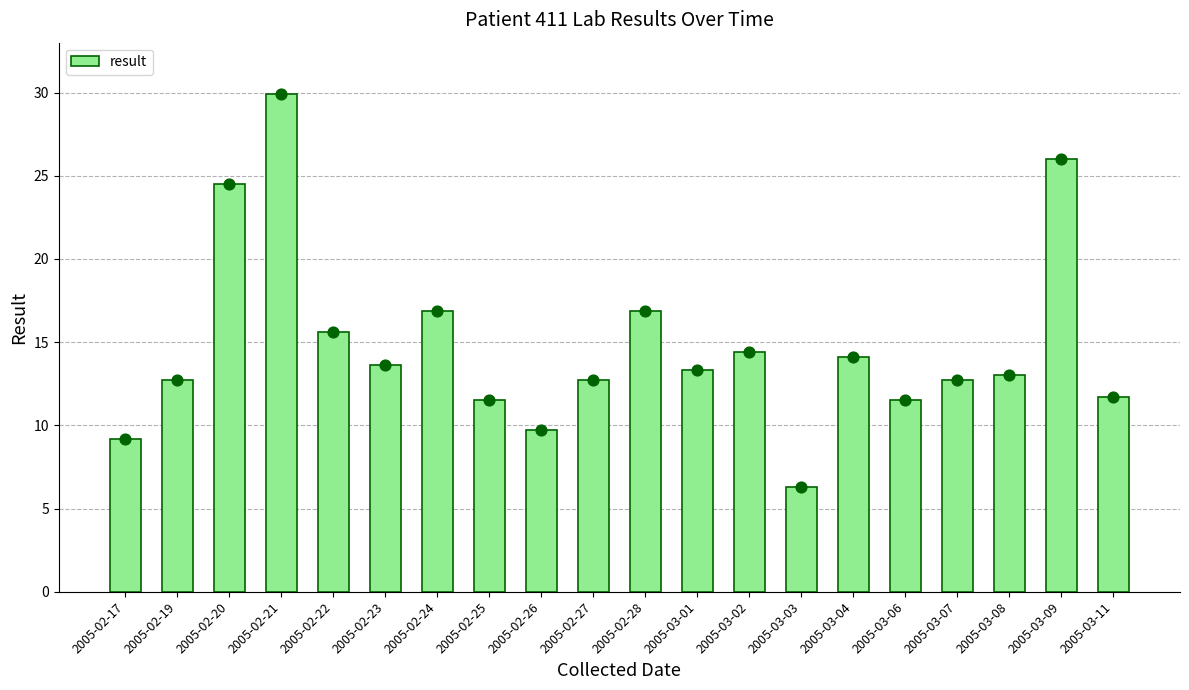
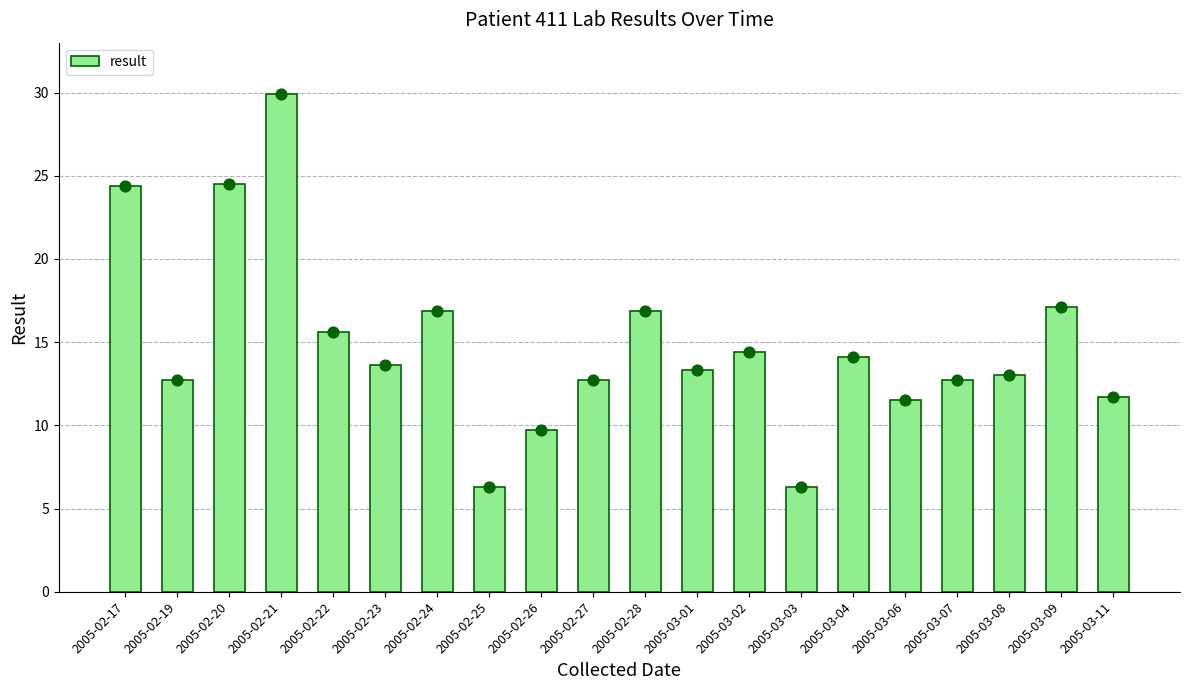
2005-02-17: 9.2 -> 24.4
2005-02-25: 11.5 -> 6.3
2005-03-09: 26.0 -> 17.1
